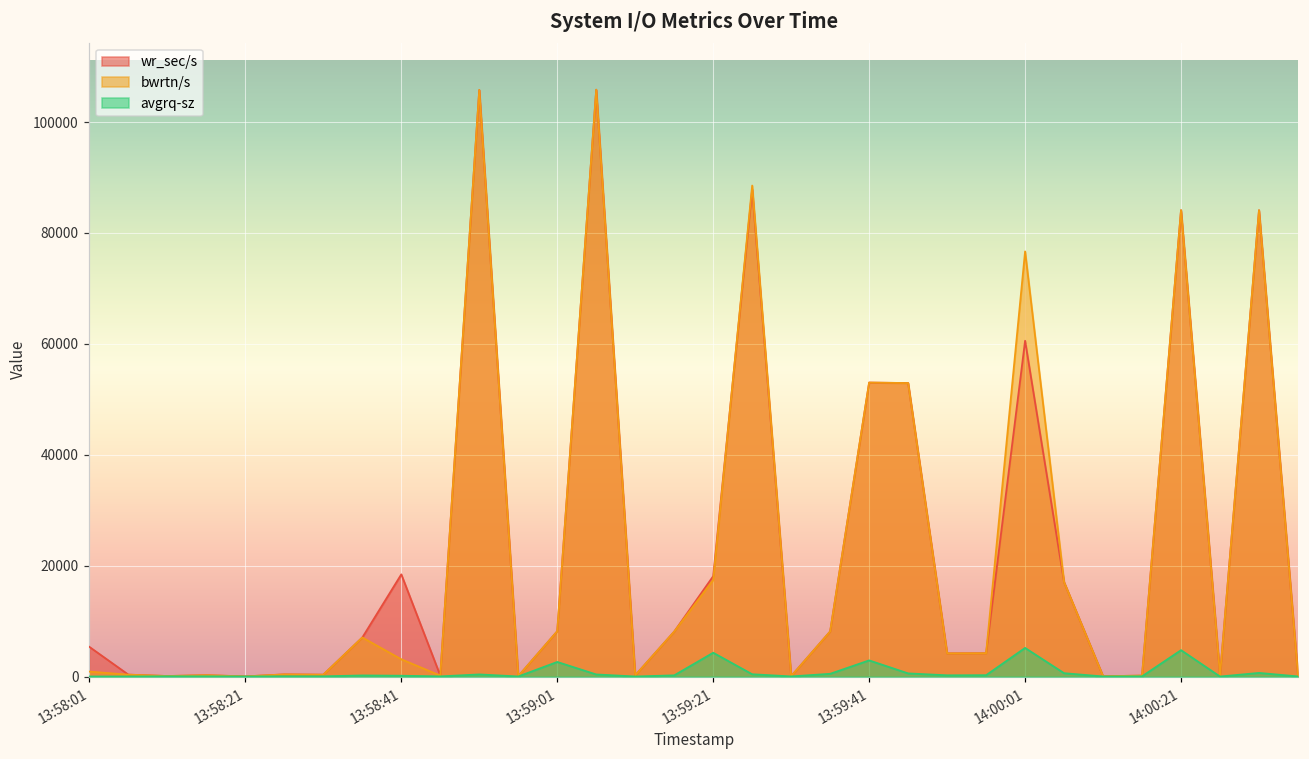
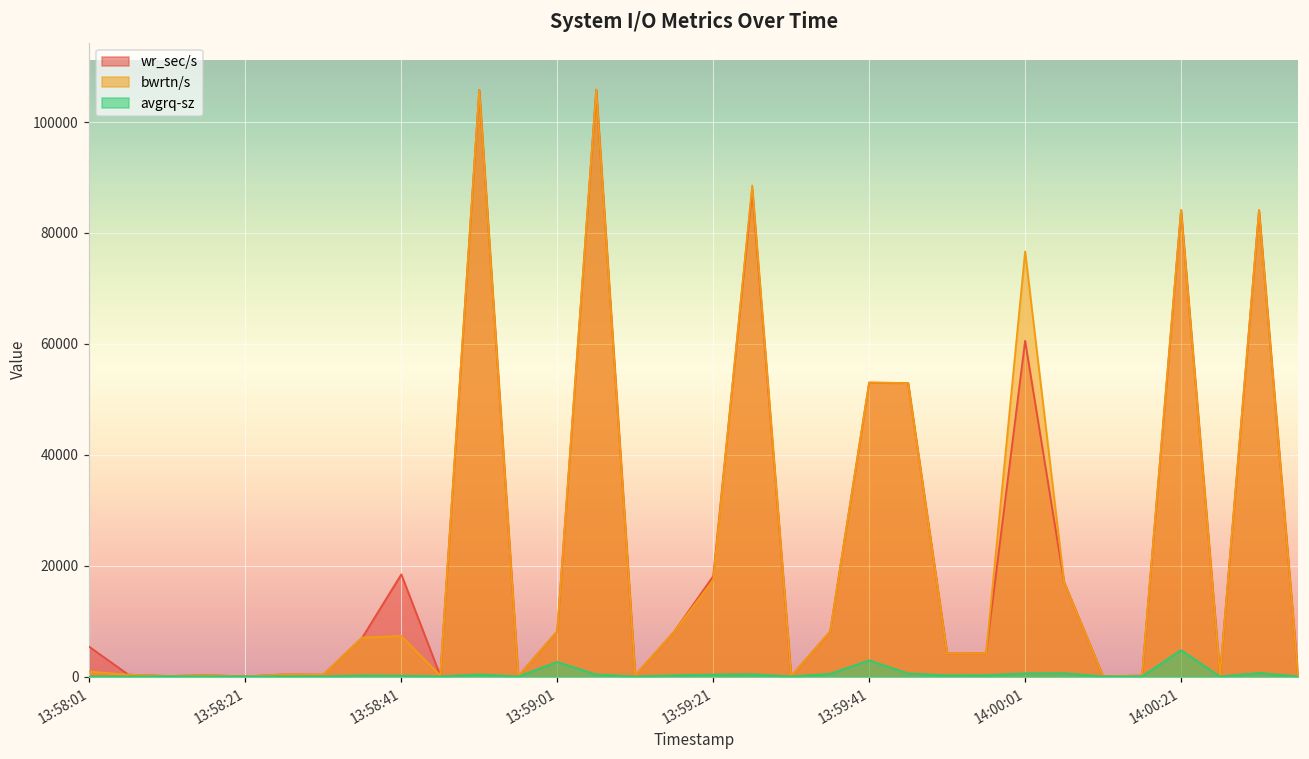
bwrtn/s, 13:58:41: 3000 -> 7000
avgrq-sz, 13:59:21: 4000 -> 0
avgrq-sz, 14:00:01: 5000 -> 1000
